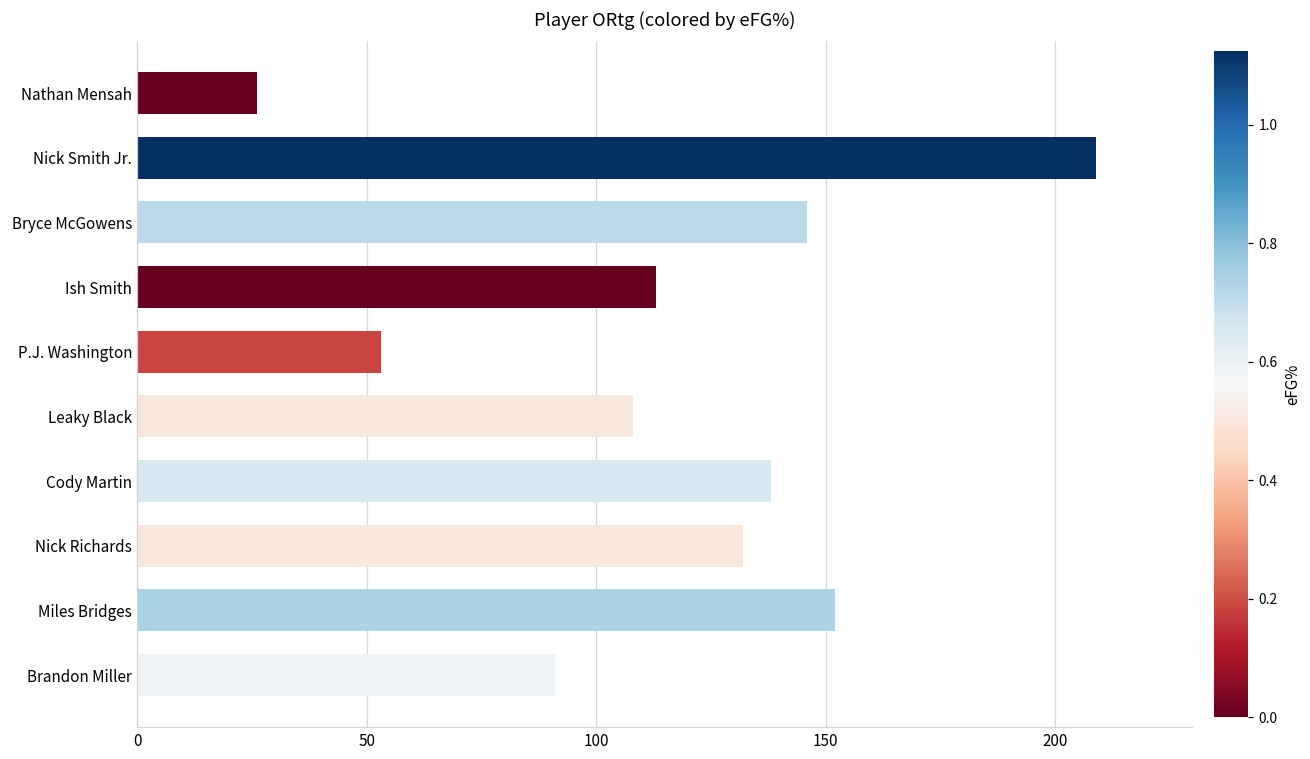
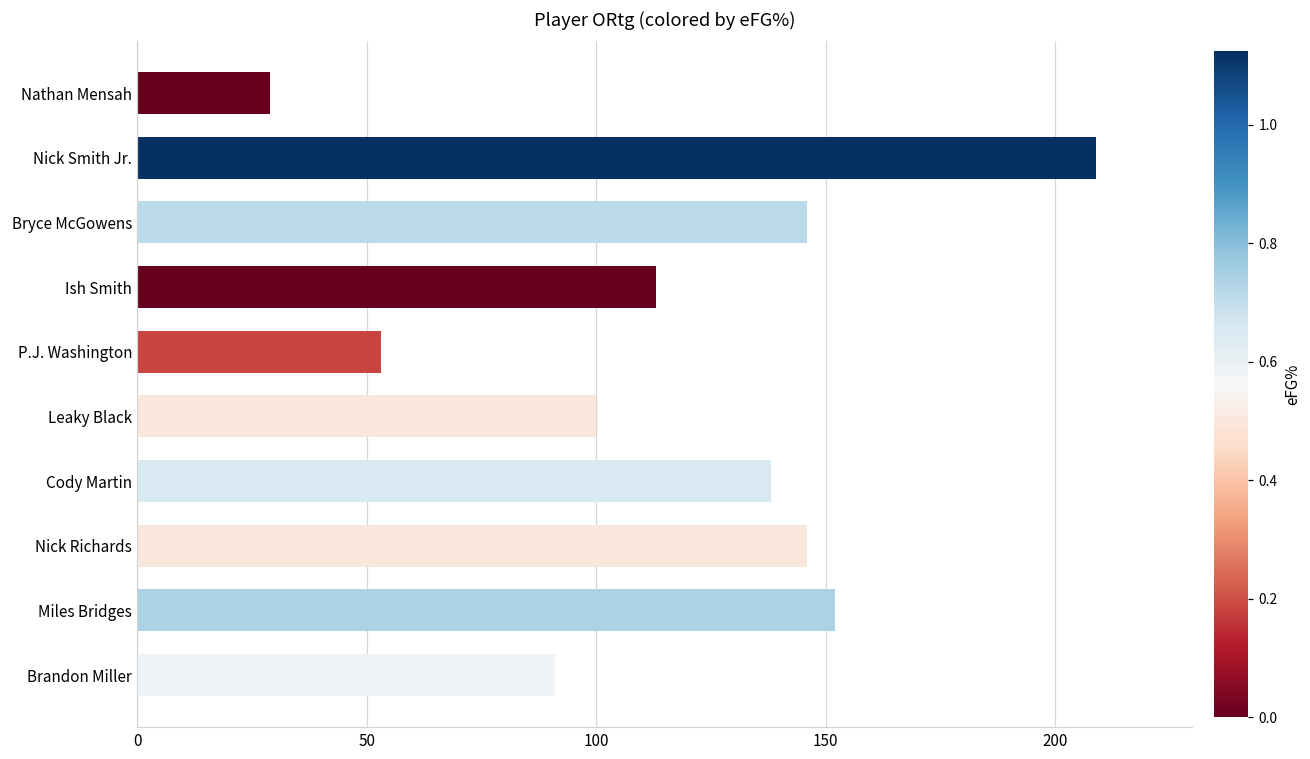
Nathan Mensah: 26 -> 29
Leaky Black: 108 -> 100
Nick Richards: 132 -> 146
